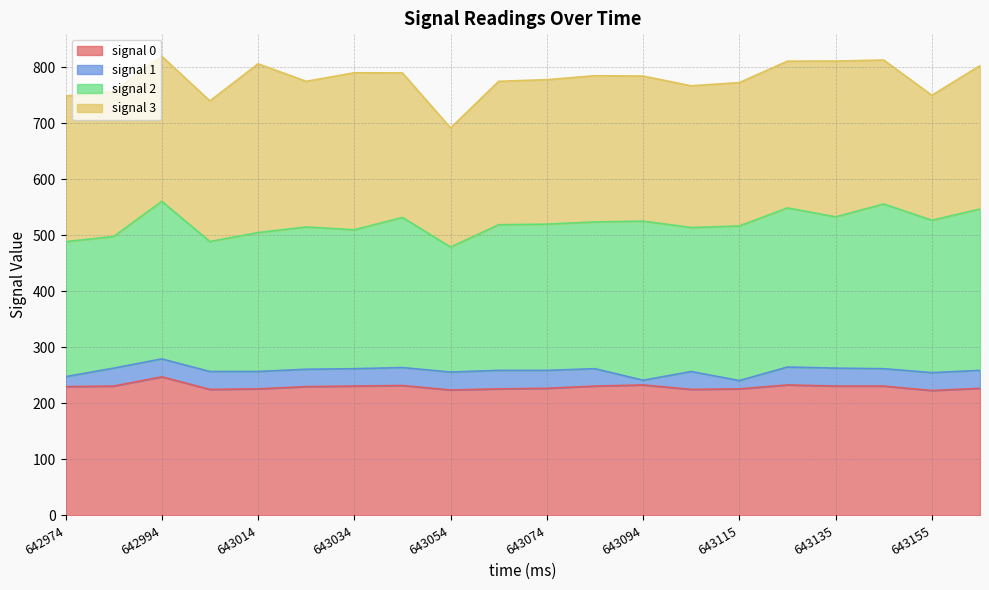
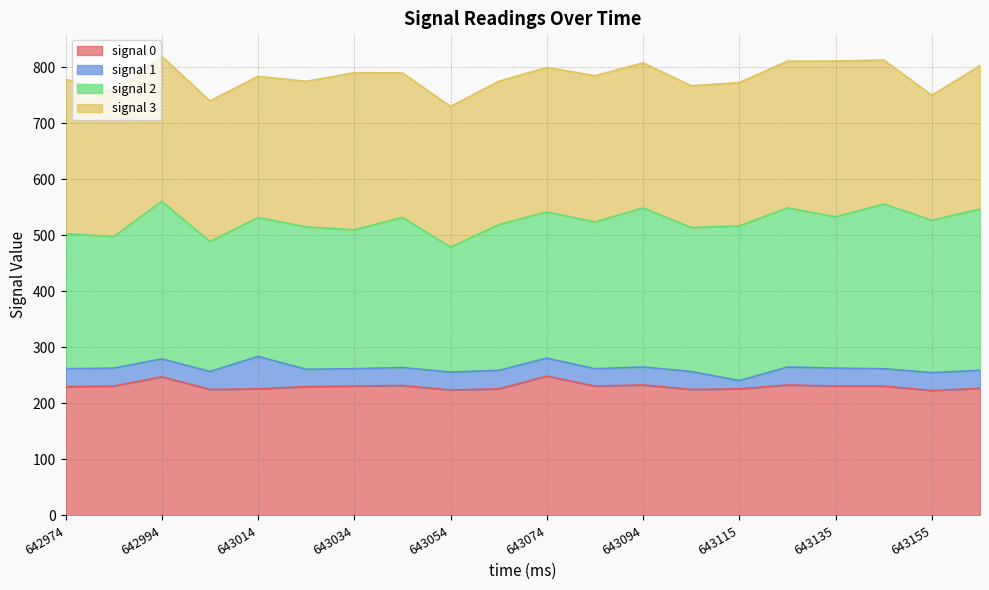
signal 1, 642974: 20 -> 30
signal 3, 642974: 260 -> 280
signal 1, 643014: 30 -> 60
signal 3, 643014: 300 -> 250
signal 3, 643054: 210 -> 250
signal 0, 643074: 230 -> 250
signal 1, 643094: 10 -> 30
